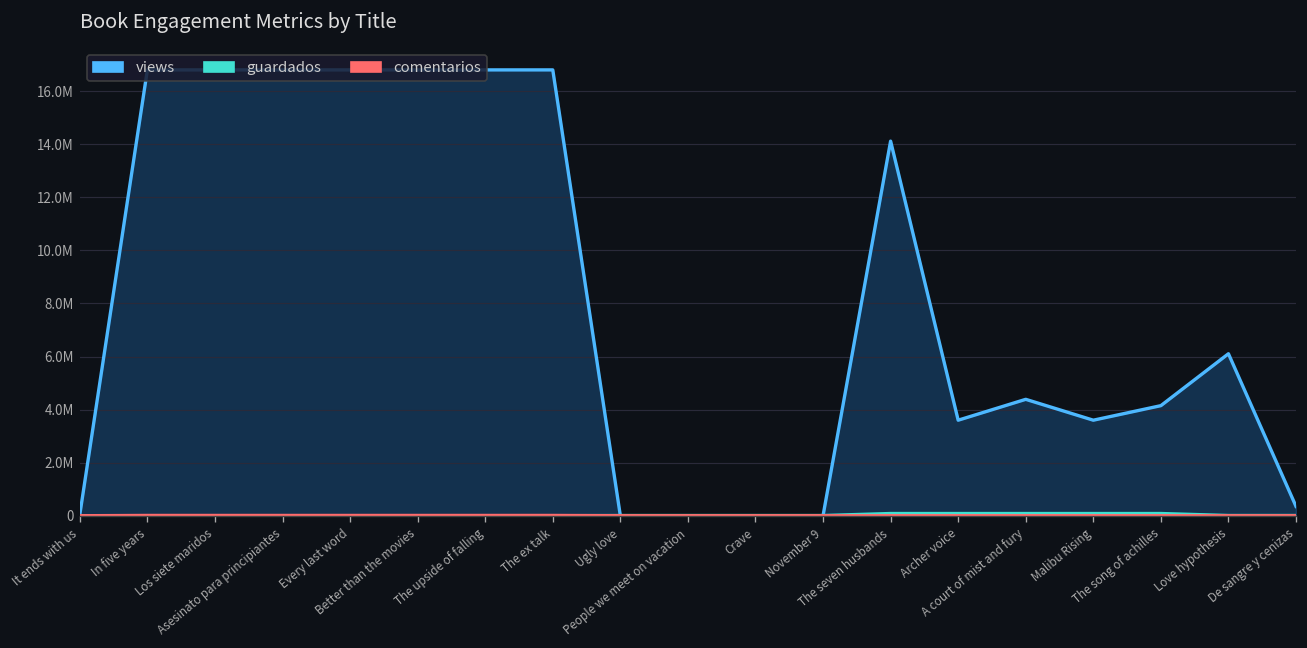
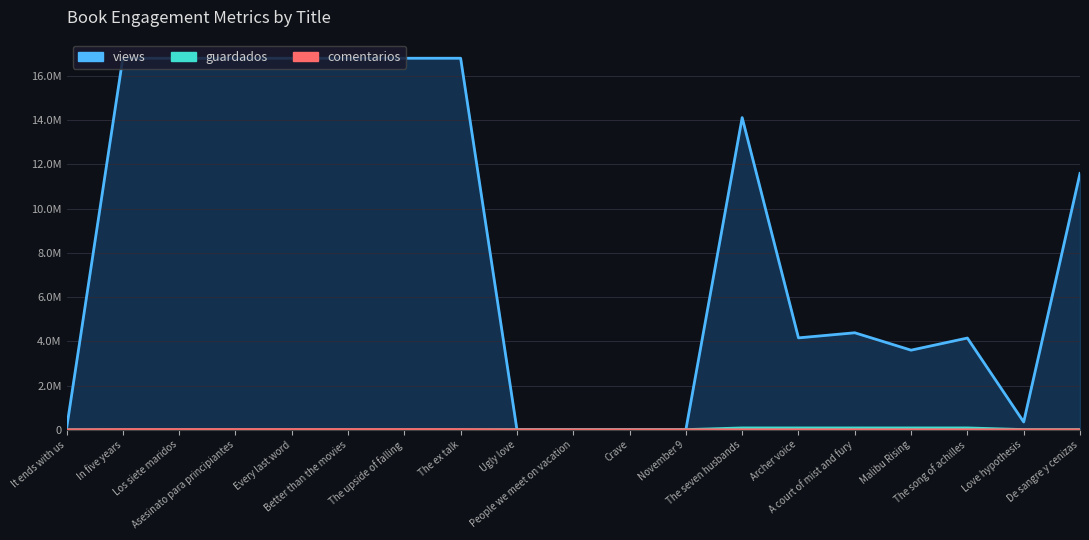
views, Archer voice: 3600000 -> 4200000
views, Love hypothesis: 6100000 -> 400000
views, De sangre y cenizas: 400000 -> 11600000
